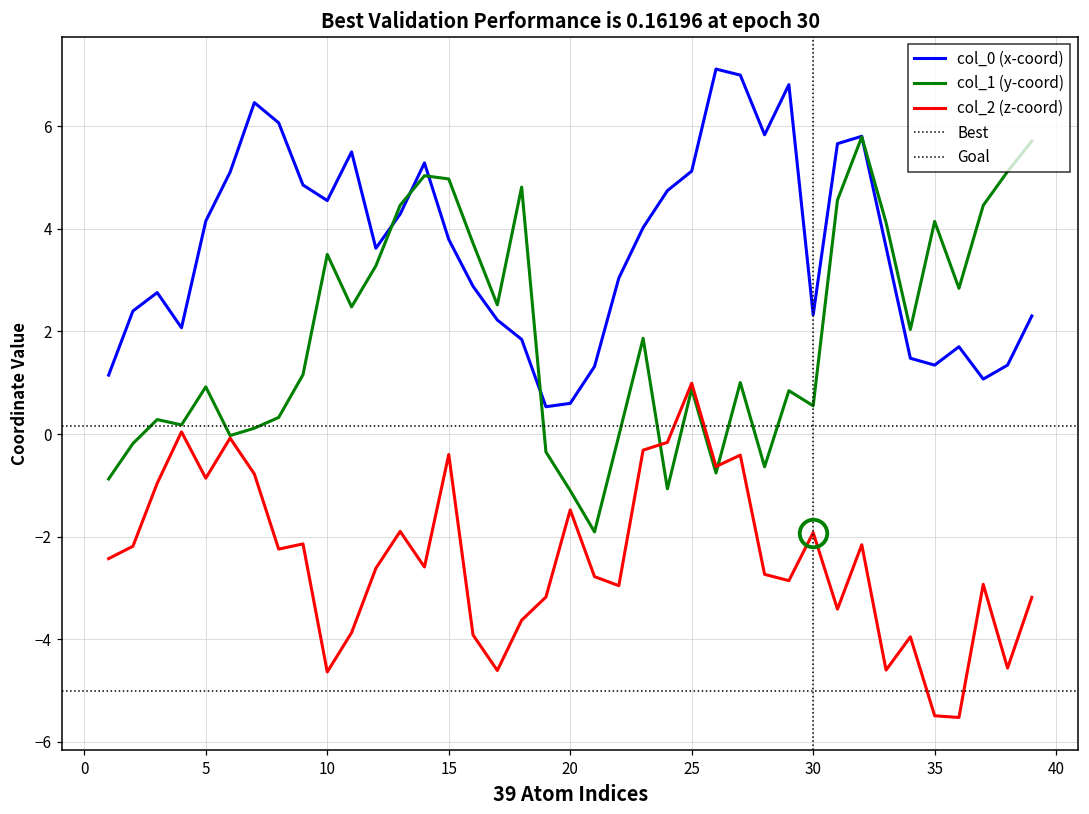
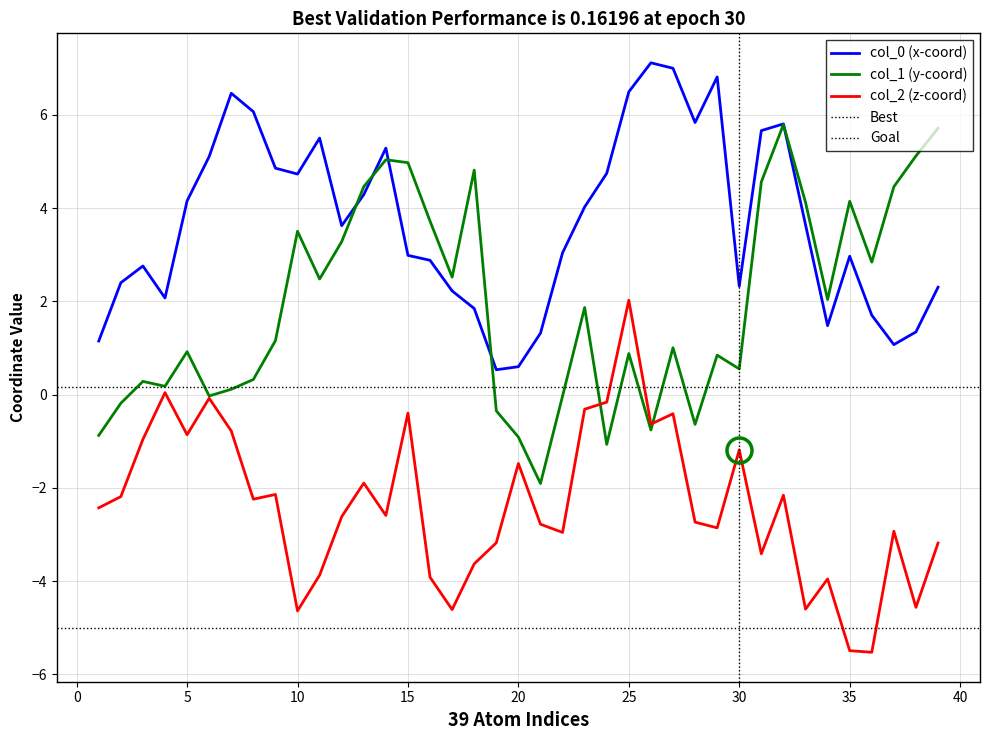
col_0 (x-coord), 10: 4.6 -> 4.7
col_0 (x-coord), 15: 3.8 -> 3.0
col_1 (y-coord), 20: -1.1 -> -0.9
col_0 (x-coord), 25: 5.1 -> 6.5
col_2 (z-coord), 25: 1.0 -> 2.0
col_2 (z-coord), 30: -1.9 -> -1.2
col_0 (x-coord), 35: 1.3 -> 3.0
